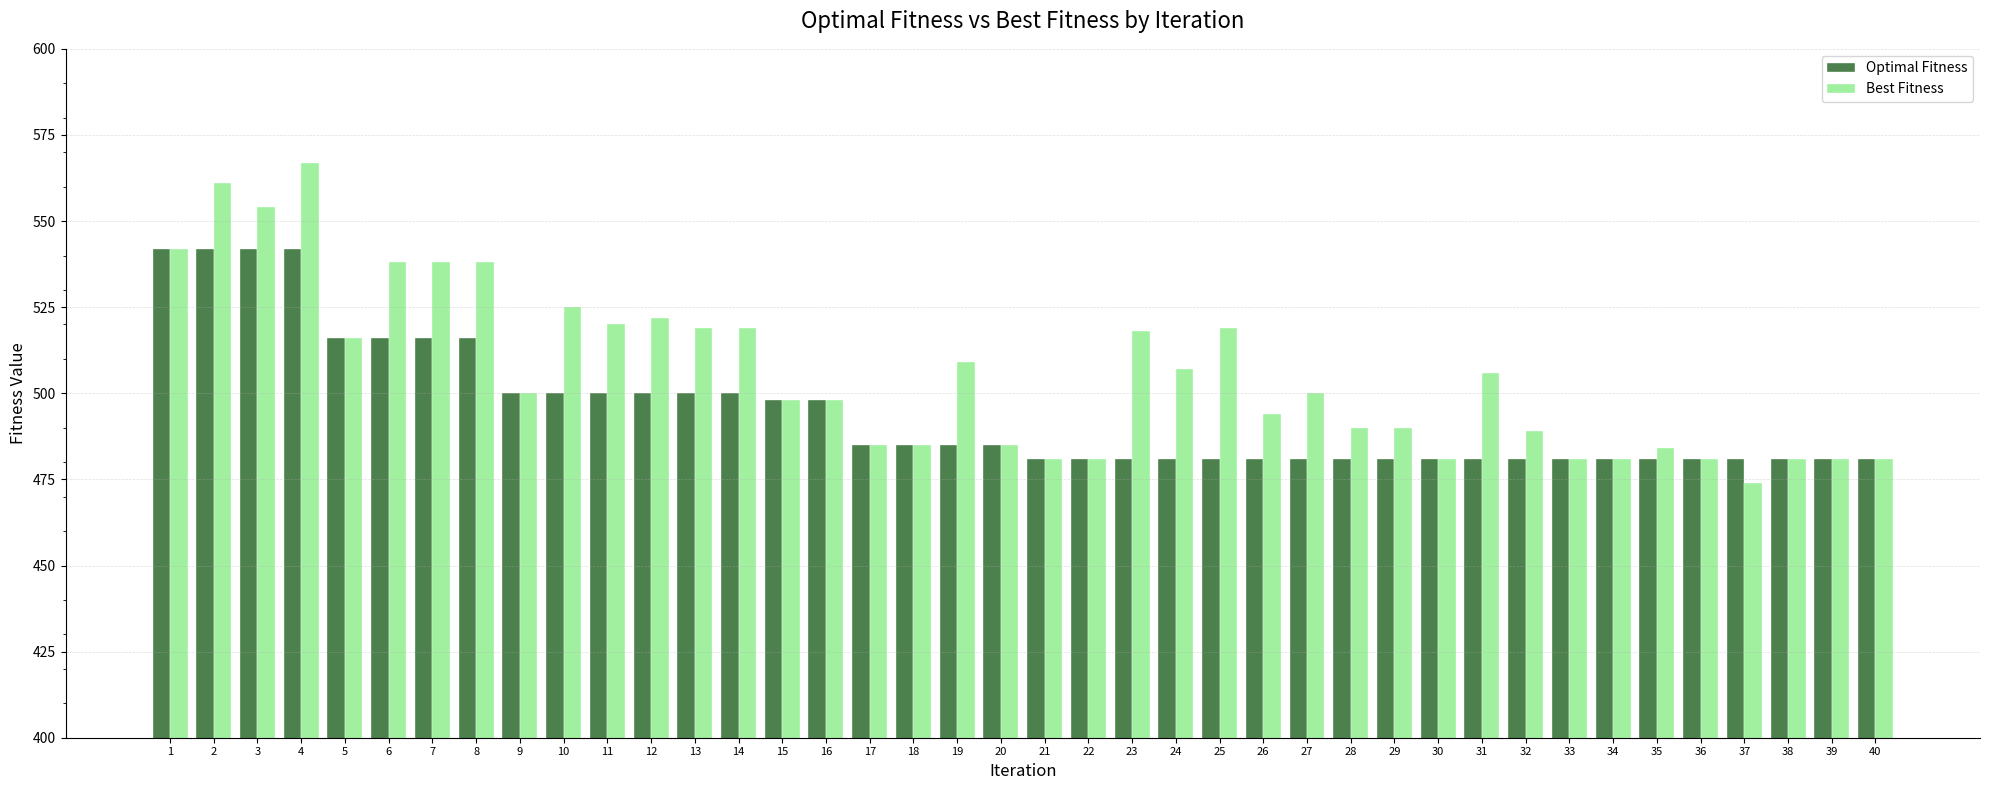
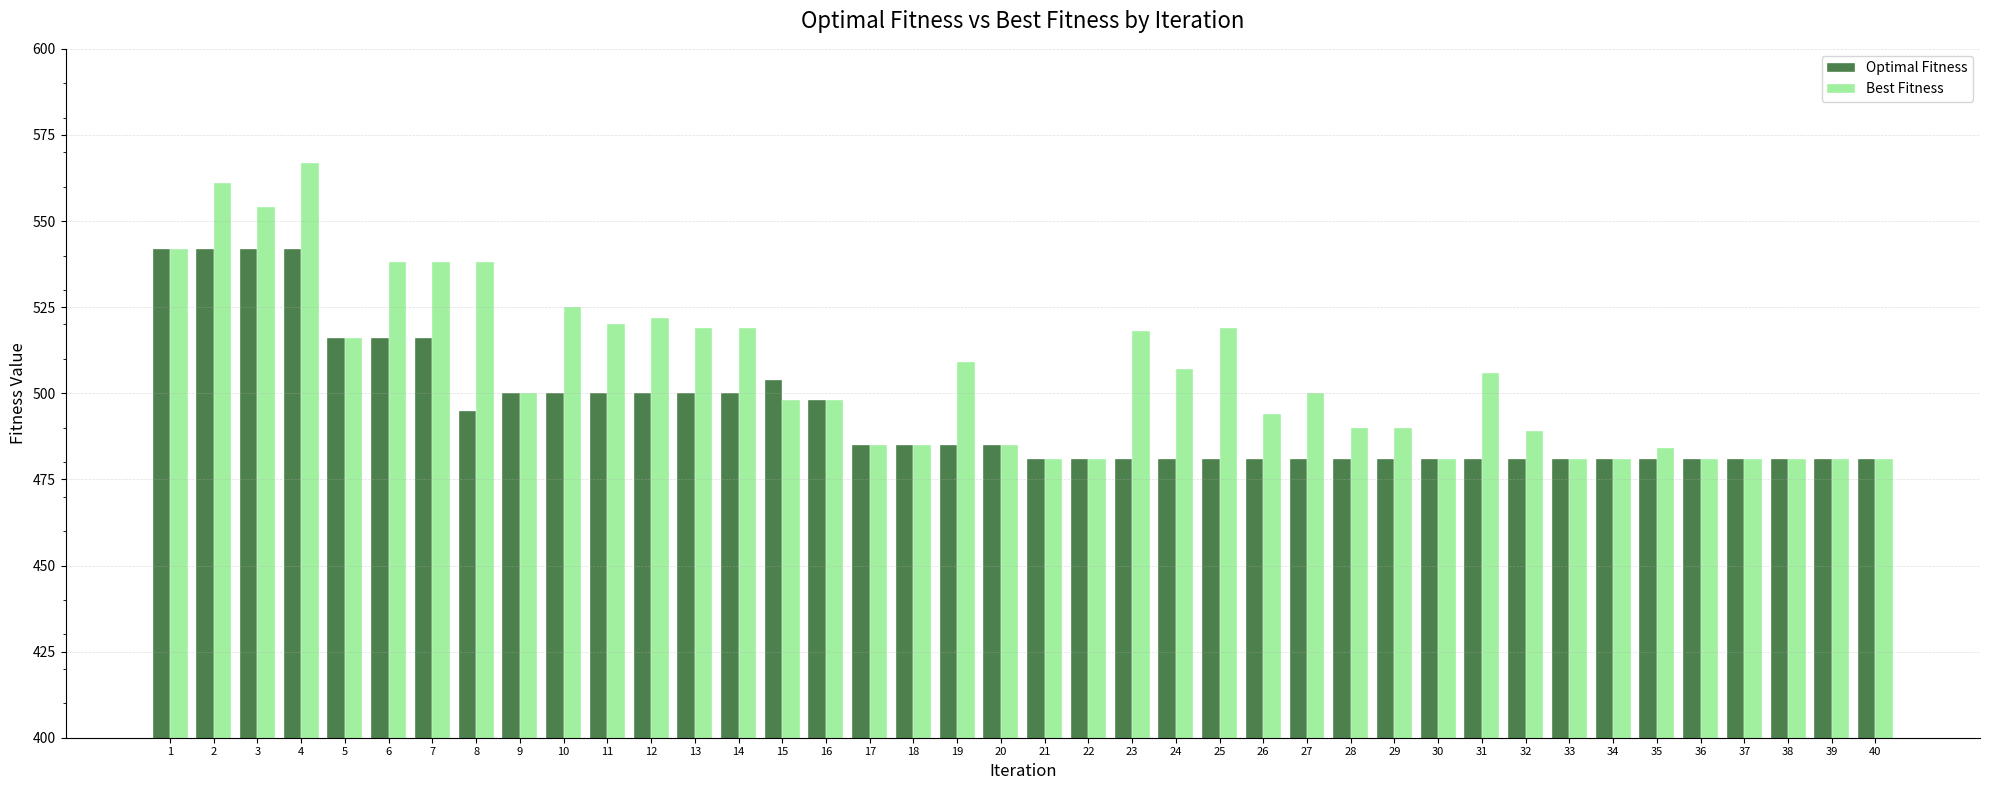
Optimal Fitness, 8: 516 -> 495
Optimal Fitness, 15: 498 -> 504
Best Fitness, 37: 474 -> 481
